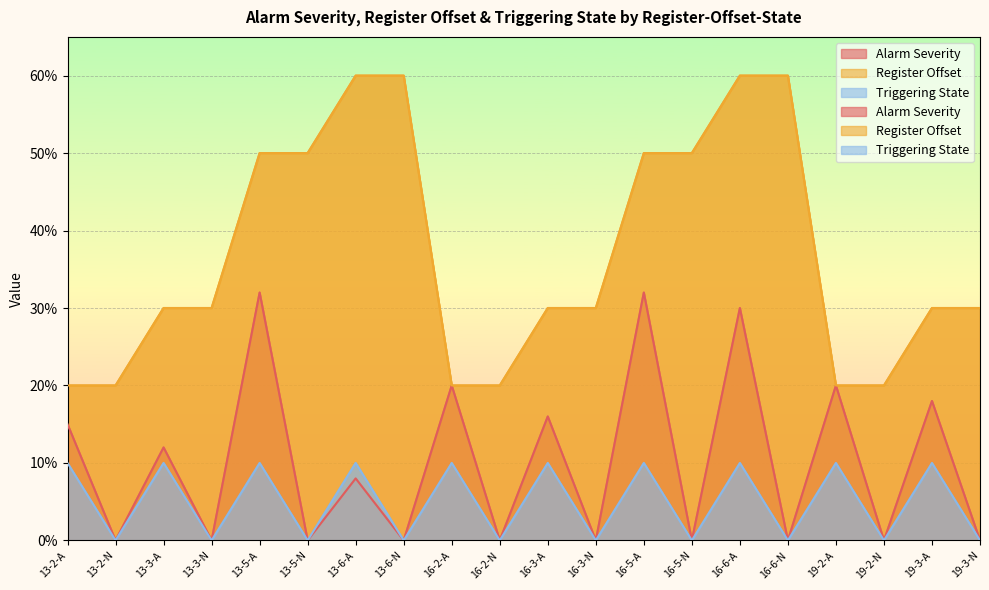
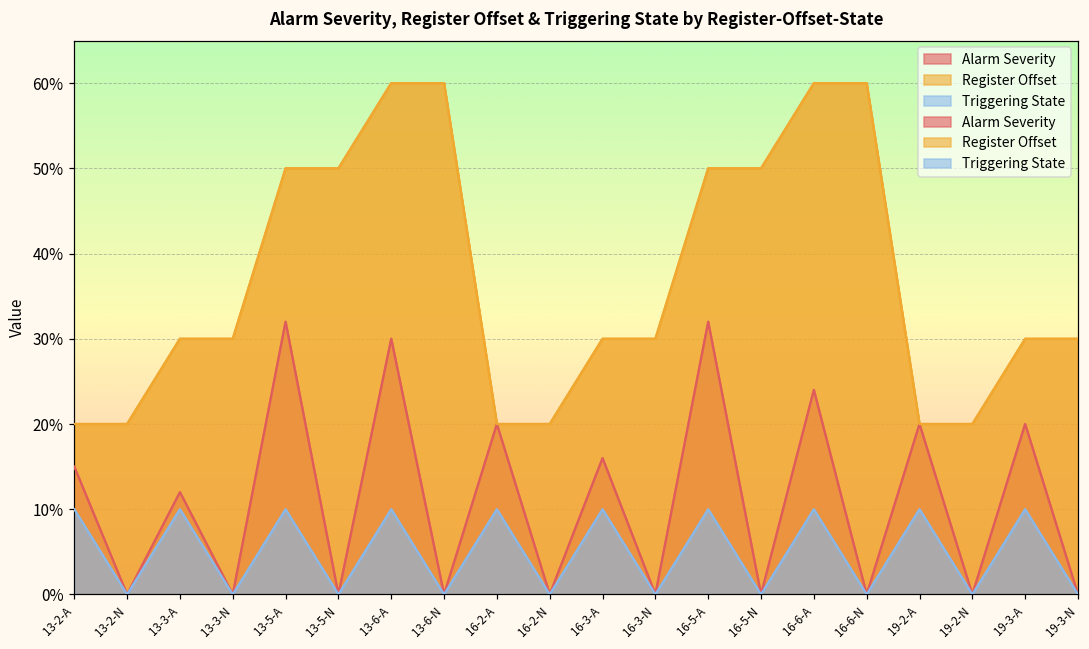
Alarm Severity, 13-6-A: 8% -> 30%
Alarm Severity, 16-6-A: 30% -> 24%
Alarm Severity, 19-3-A: 18% -> 20%
